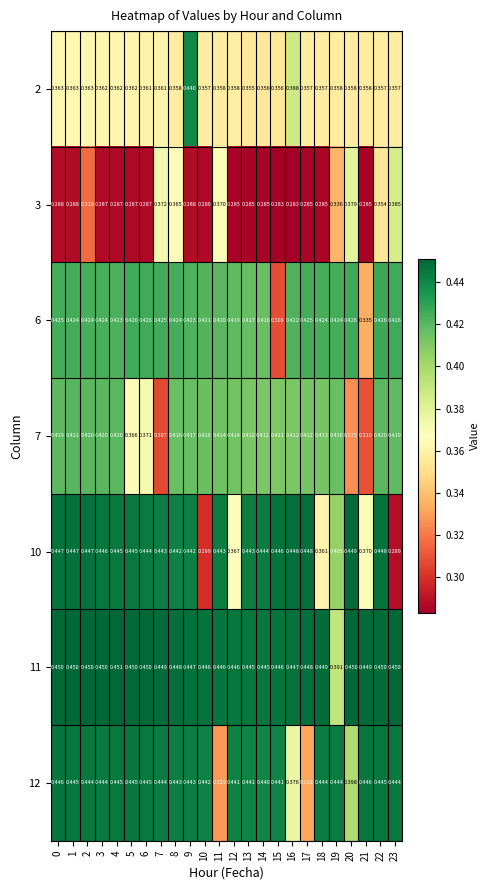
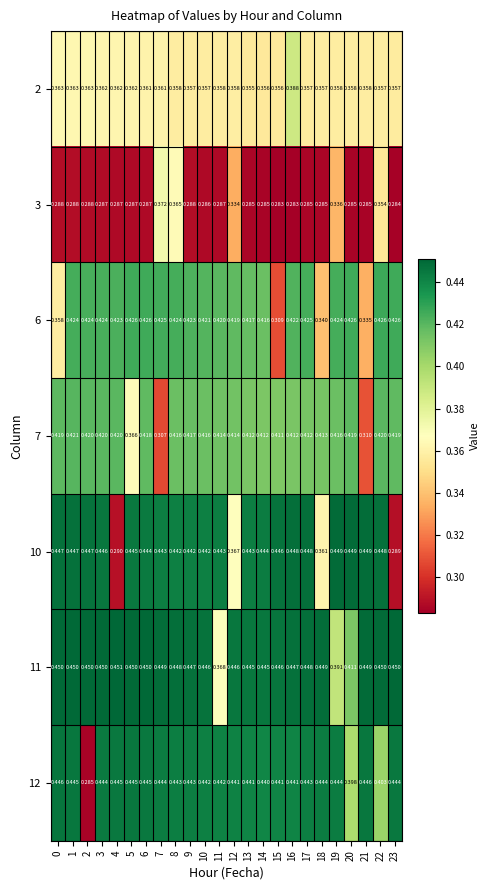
2, 9: 0.440 -> 0.357
3, 2: 0.316 -> 0.288
3, 11: 0.370 -> 0.287
3, 12: 0.285 -> 0.334
3, 20: 0.379 -> 0.285
3, 23: 0.385 -> 0.284
6, 0: 0.425 -> 0.358
6, 18: 0.424 -> 0.340
7, 6: 0.371 -> 0.418
7, 20: 0.325 -> 0.419
10, 4: 0.445 -> 0.290
10, 10: 0.299 -> 0.442
10, 19: 0.405 -> 0.449
10, 21: 0.370 -> 0.449
11, 11: 0.446 -> 0.368
11, 20: 0.450 -> 0.411
12, 2: 0.444 -> 0.285
12, 11: 0.329 -> 0.442
12, 16: 0.376 -> 0.441
12, 17: 0.332 -> 0.443
12, 22: 0.445 -> 0.403
